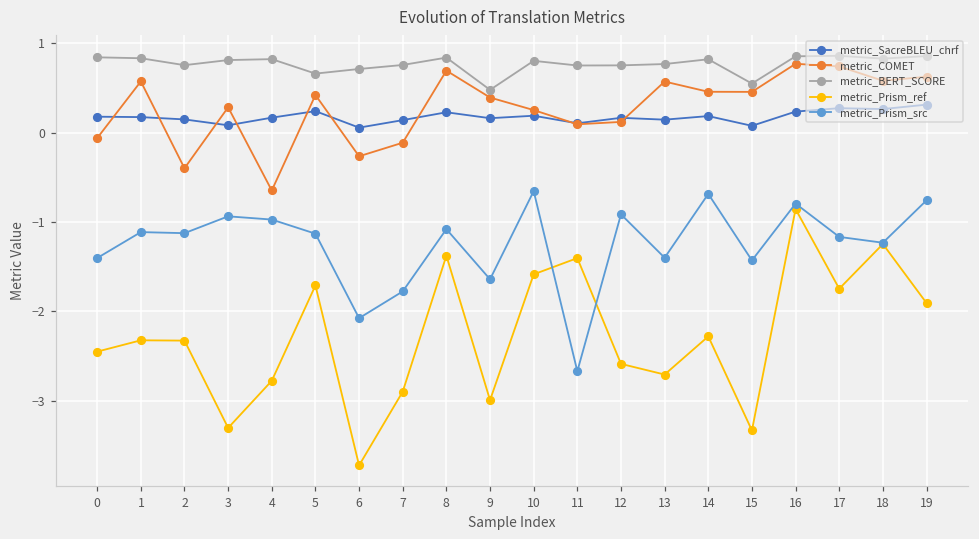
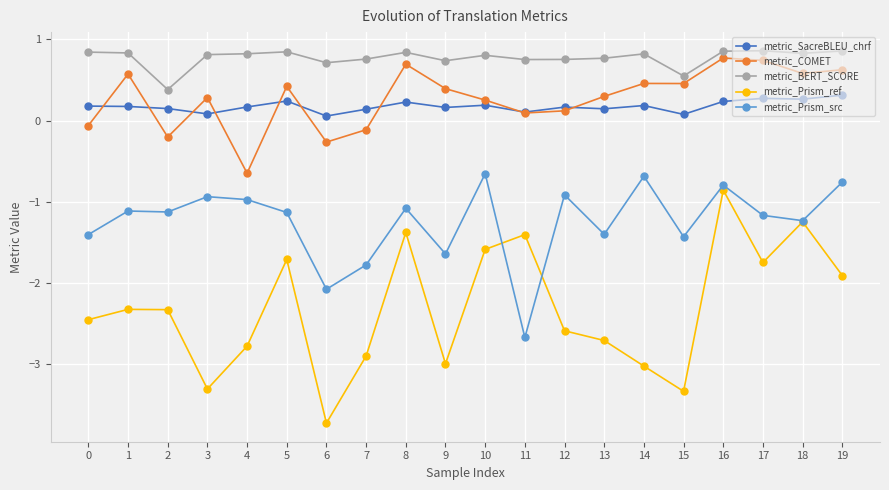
metric_COMET, 2: -0.4 -> -0.2
metric_BERT_SCORE, 2: 0.8 -> 0.4
metric_BERT_SCORE, 5: 0.7 -> 0.8
metric_BERT_SCORE, 9: 0.5 -> 0.7
metric_COMET, 13: 0.6 -> 0.3
metric_Prism_ref, 14: -2.3 -> -3.0
